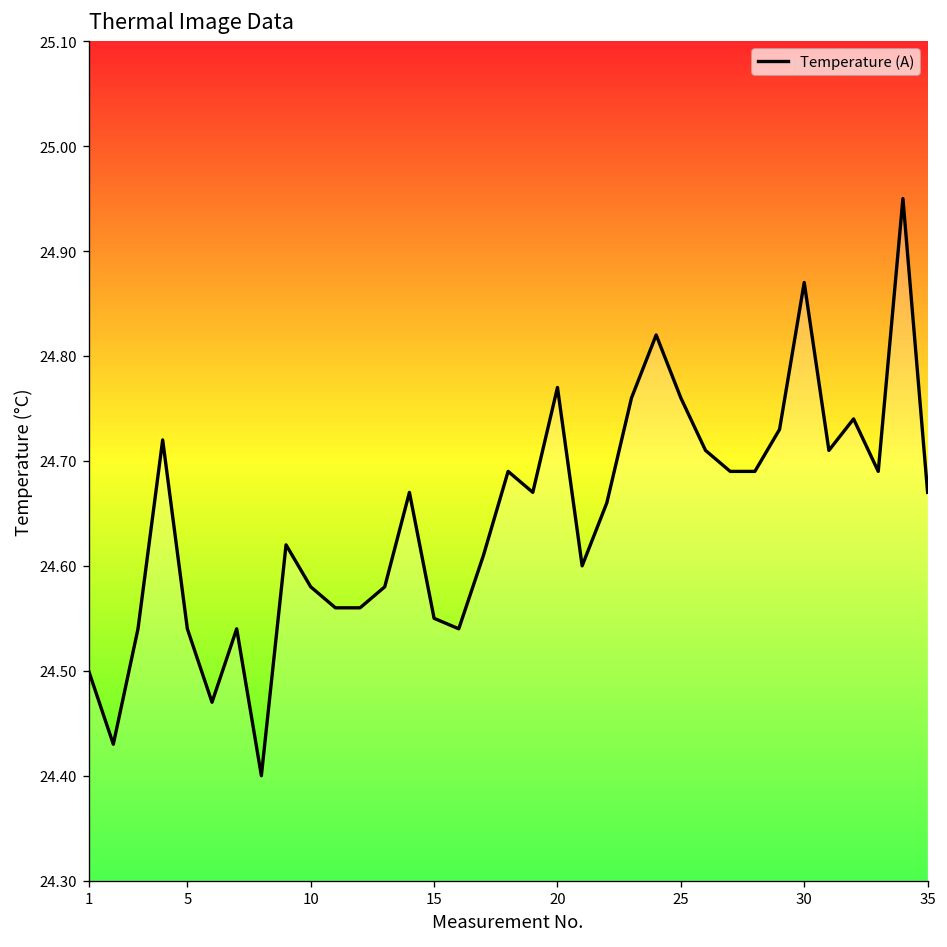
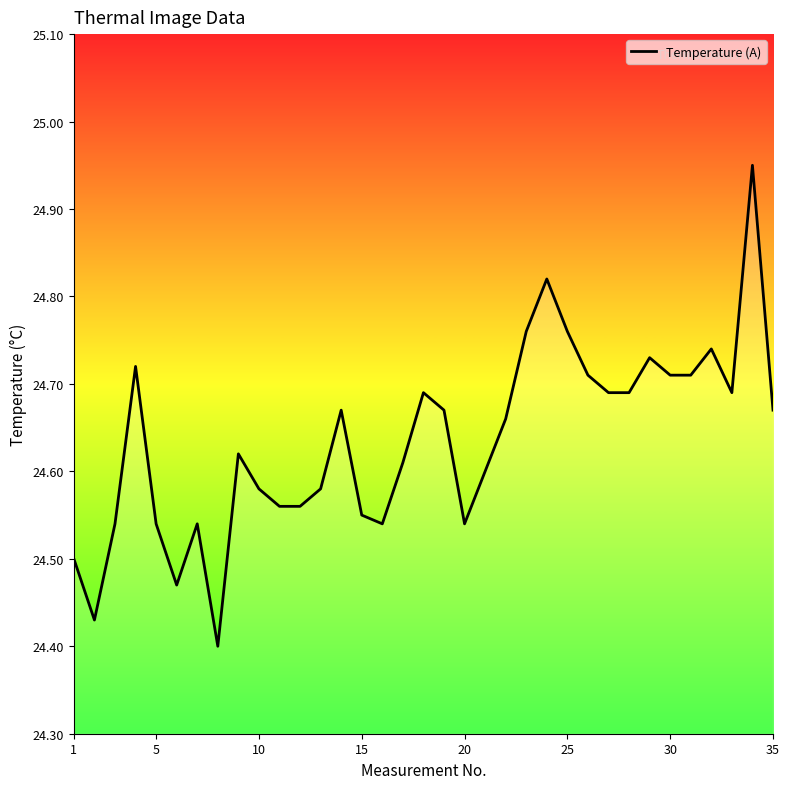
20: 24.77 -> 24.54
30: 24.87 -> 24.71
